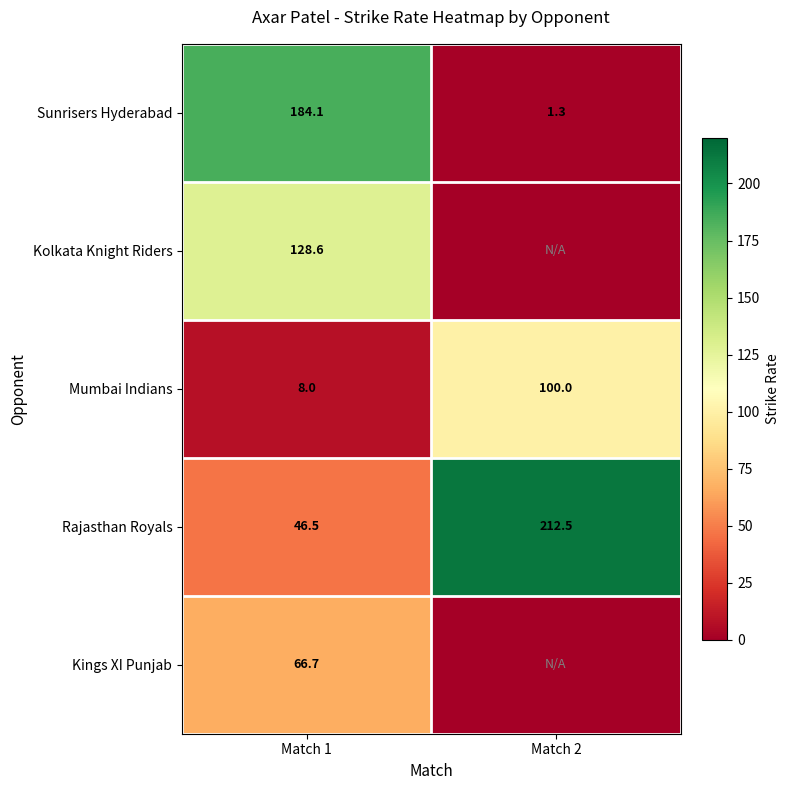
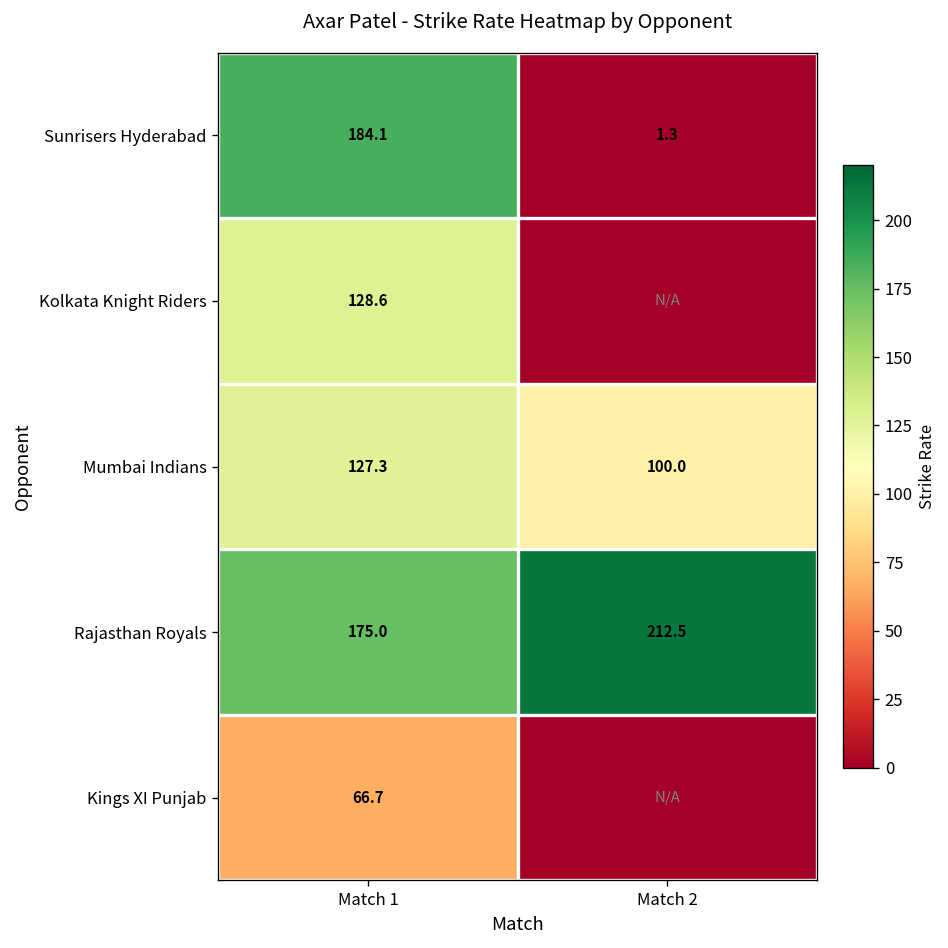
Mumbai Indians, Match 1: 8.0 -> 127.3
Rajasthan Royals, Match 1: 46.5 -> 175.0
